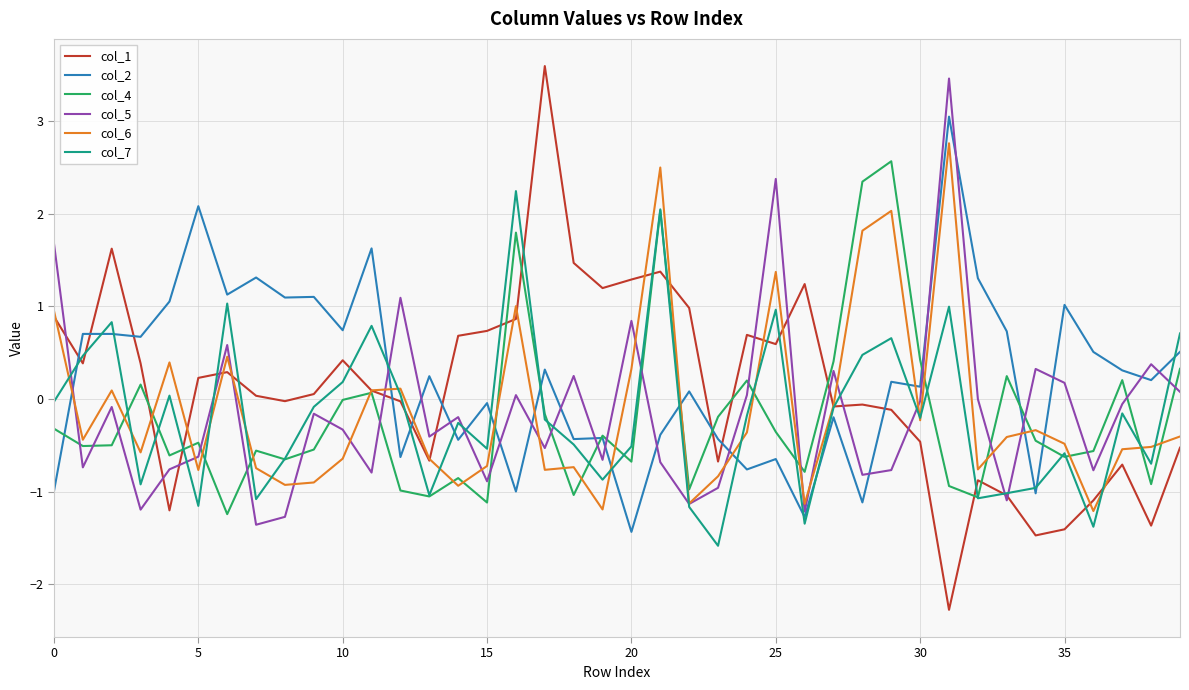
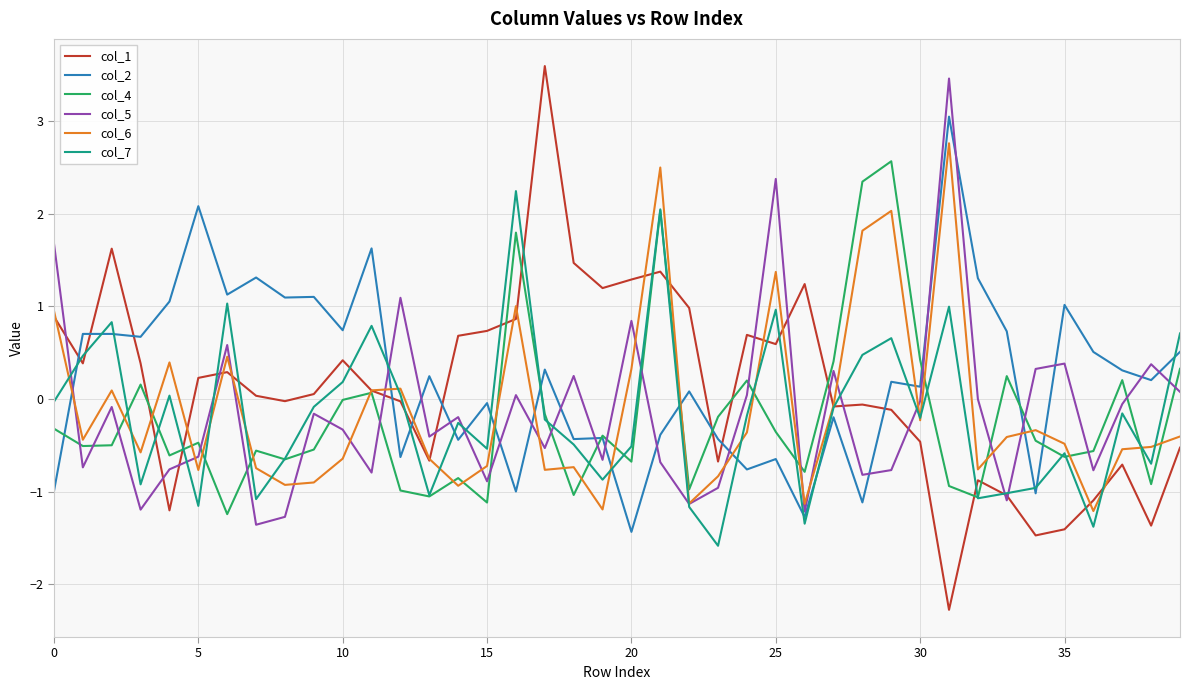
col_5, 35: 0.2 -> 0.4
